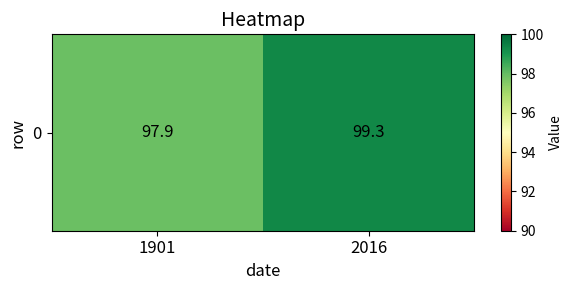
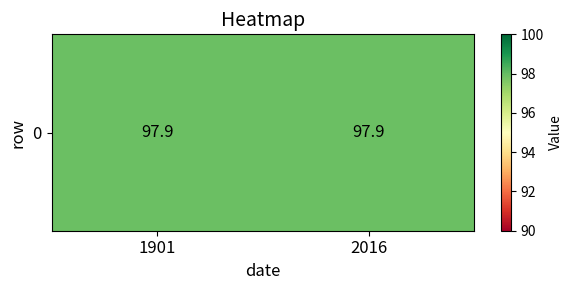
0, 2016: 99.3 -> 97.9
